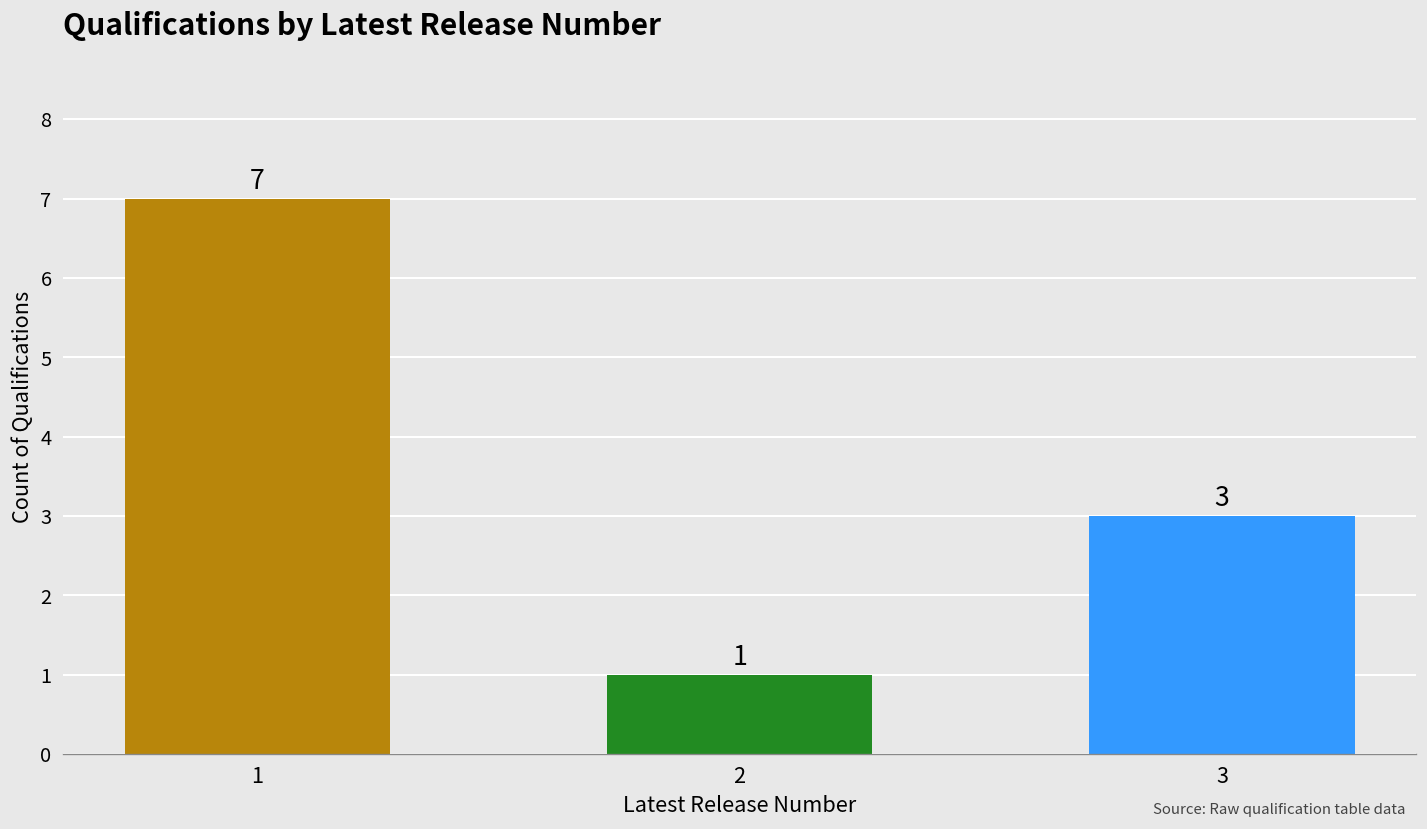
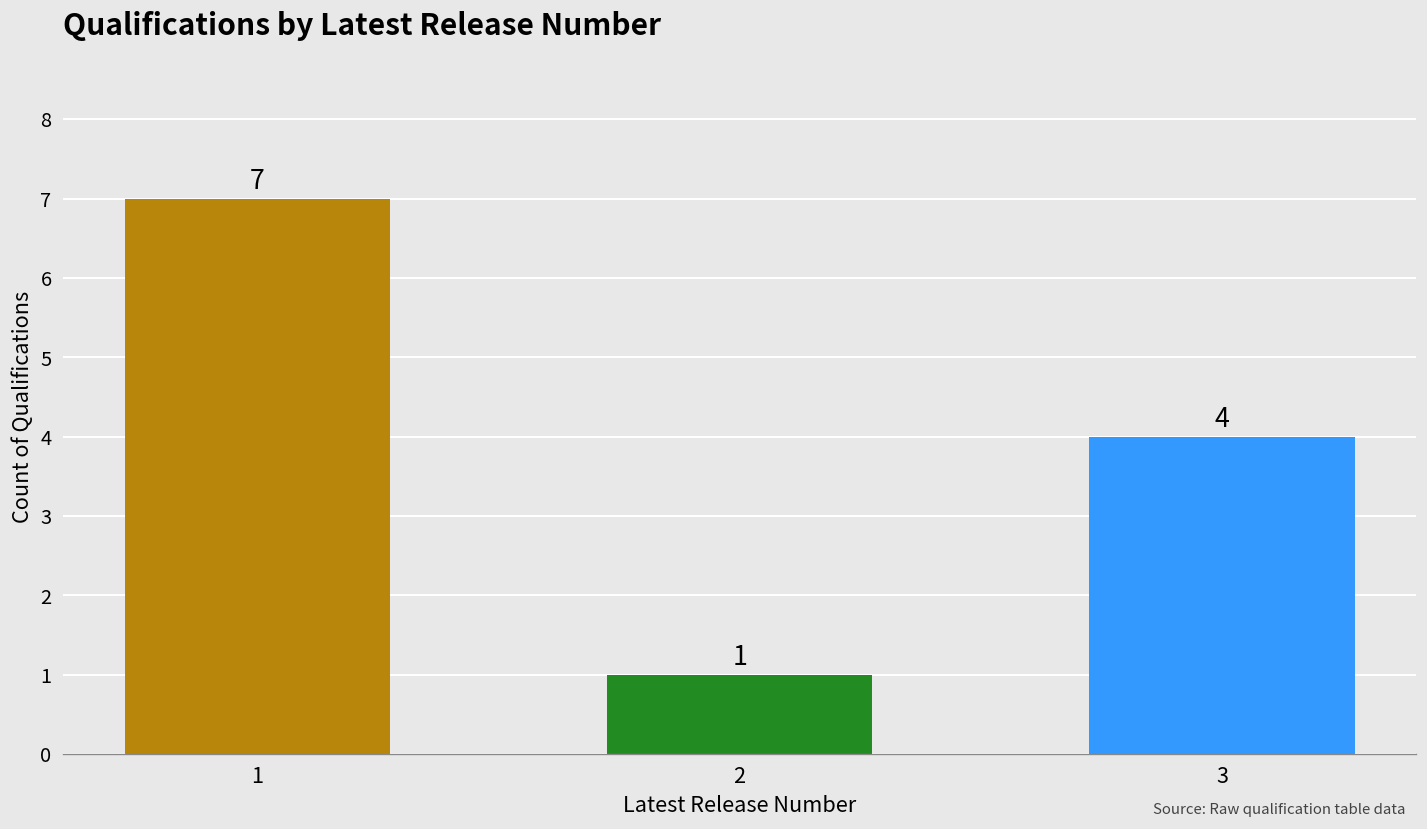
3: 3 -> 4
